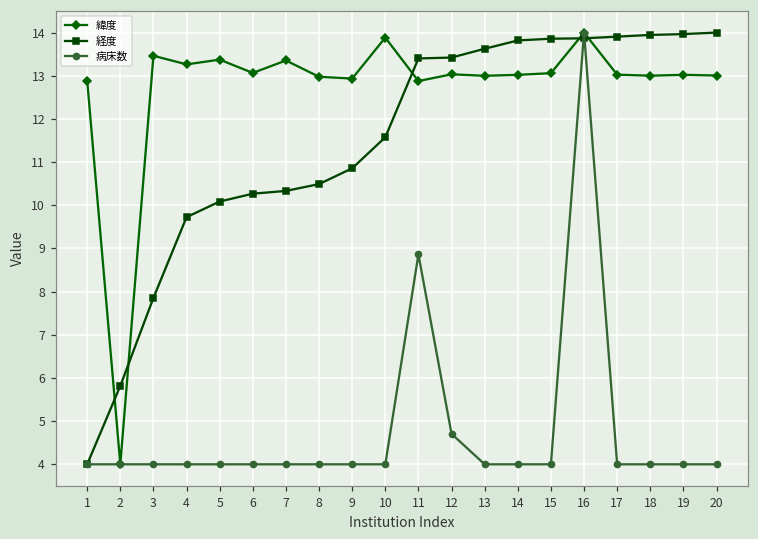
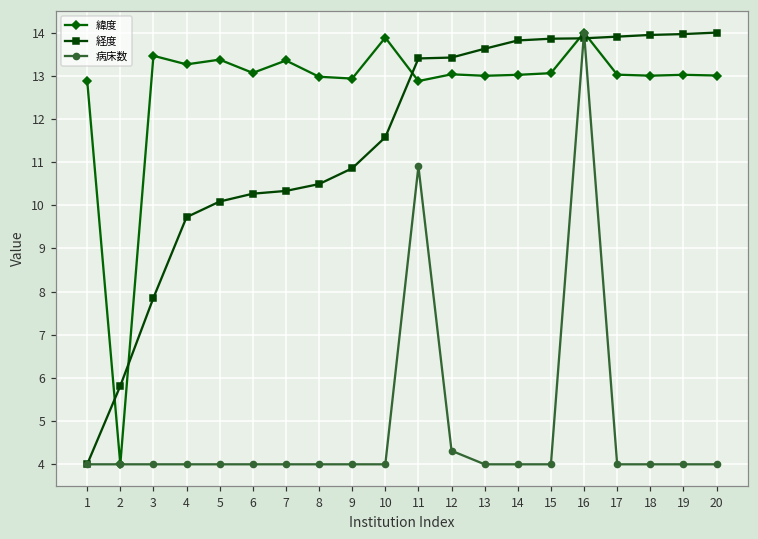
病床数, 11: 8.9 -> 10.9
病床数, 12: 4.7 -> 4.3
